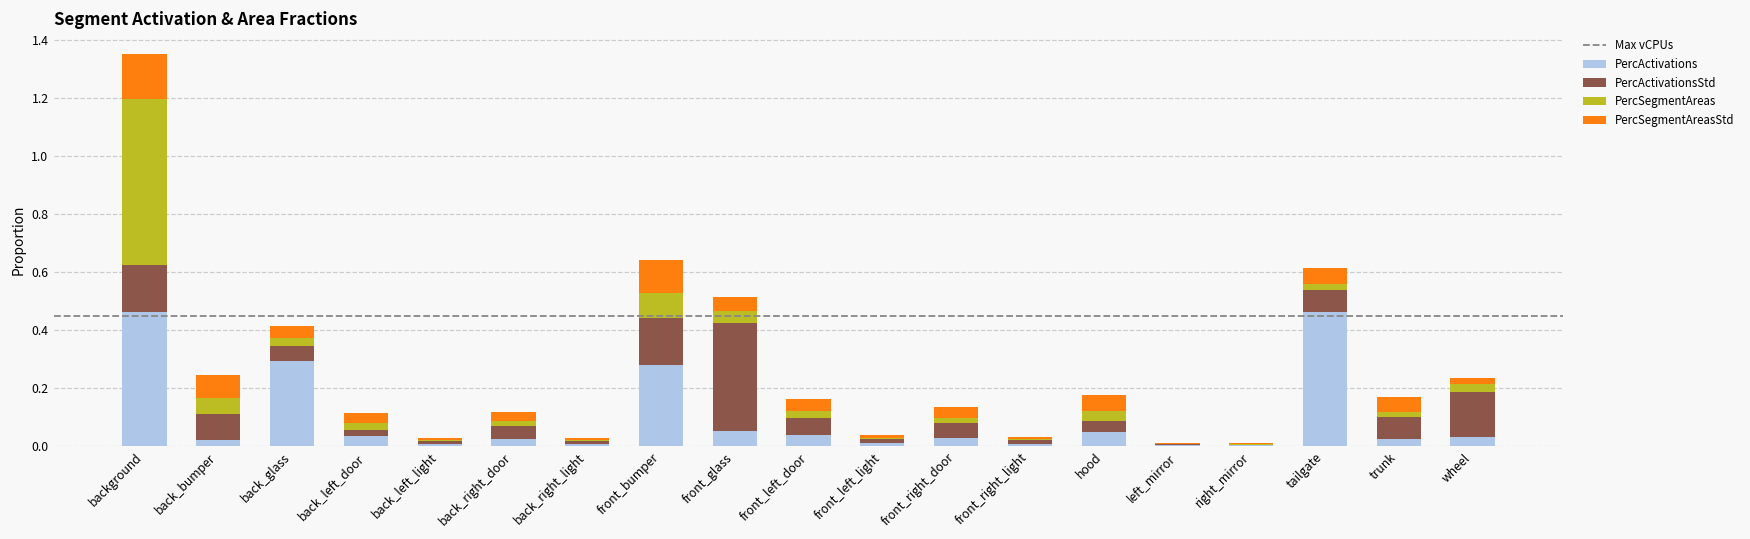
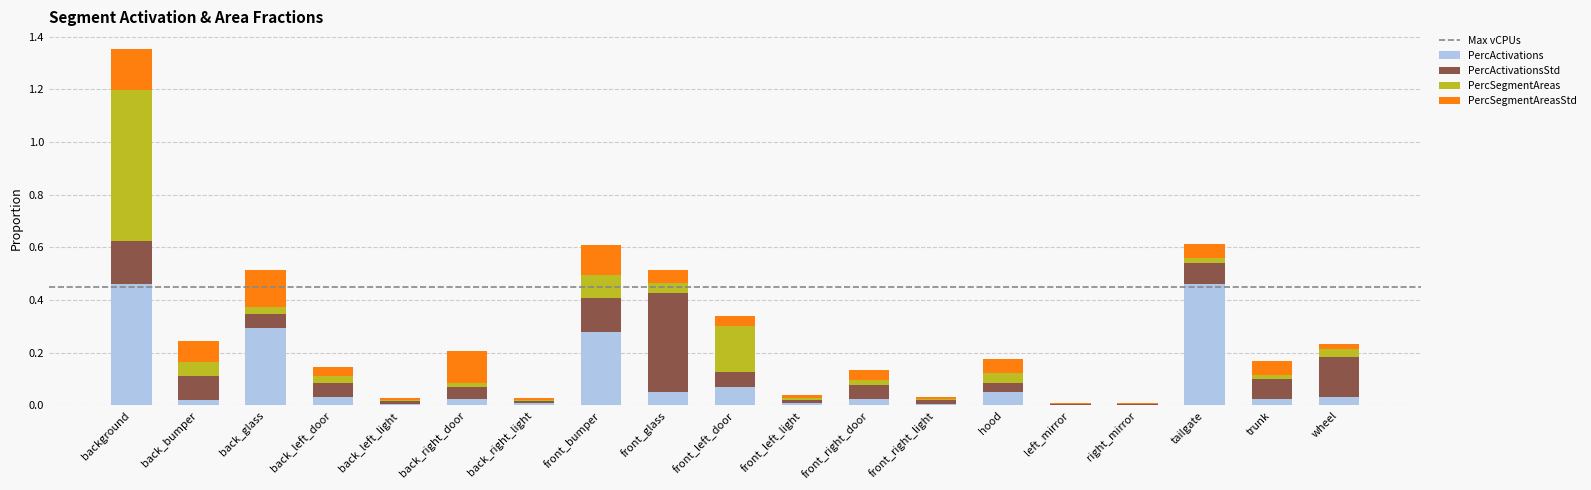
PercSegmentAreasStd, back_glass: 0.04 -> 0.14
PercActivationsStd, back_left_door: 0.02 -> 0.05
PercSegmentAreasStd, back_right_door: 0.03 -> 0.12
PercActivationsStd, front_bumper: 0.16 -> 0.13
PercActivations, front_left_door: 0.04 -> 0.07
PercSegmentAreas, front_left_door: 0.03 -> 0.17
